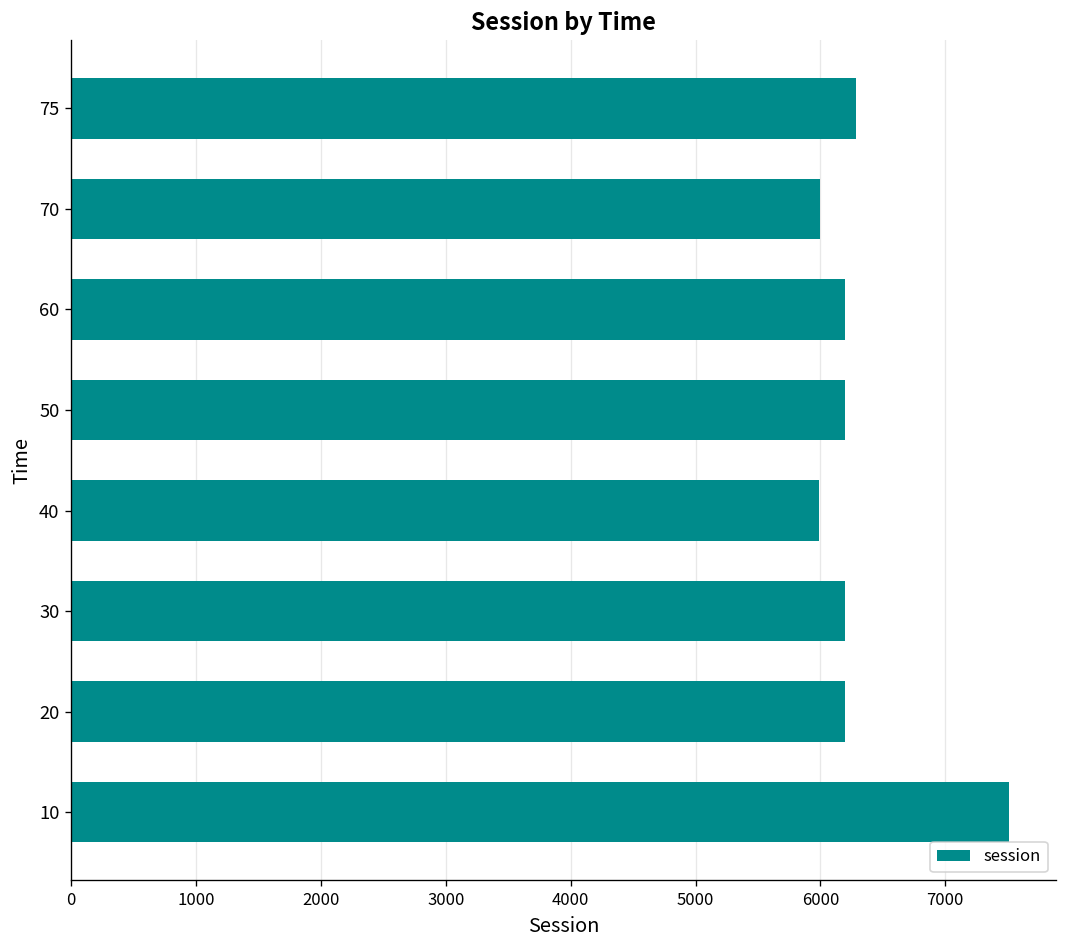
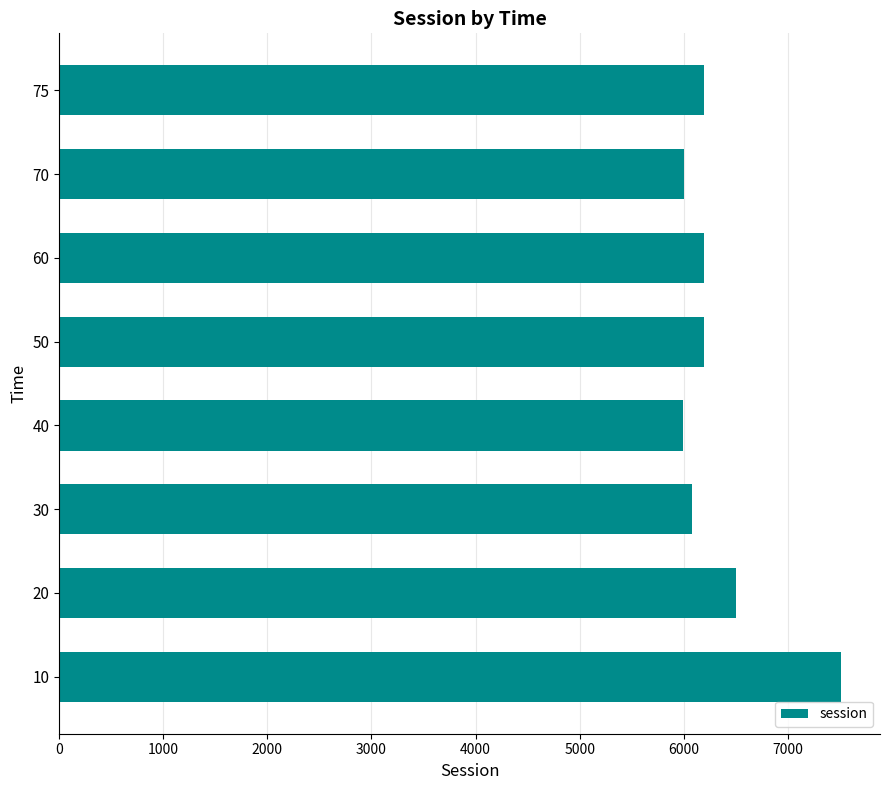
75: 6280 -> 6190
30: 6190 -> 6080
20: 6190 -> 6500
